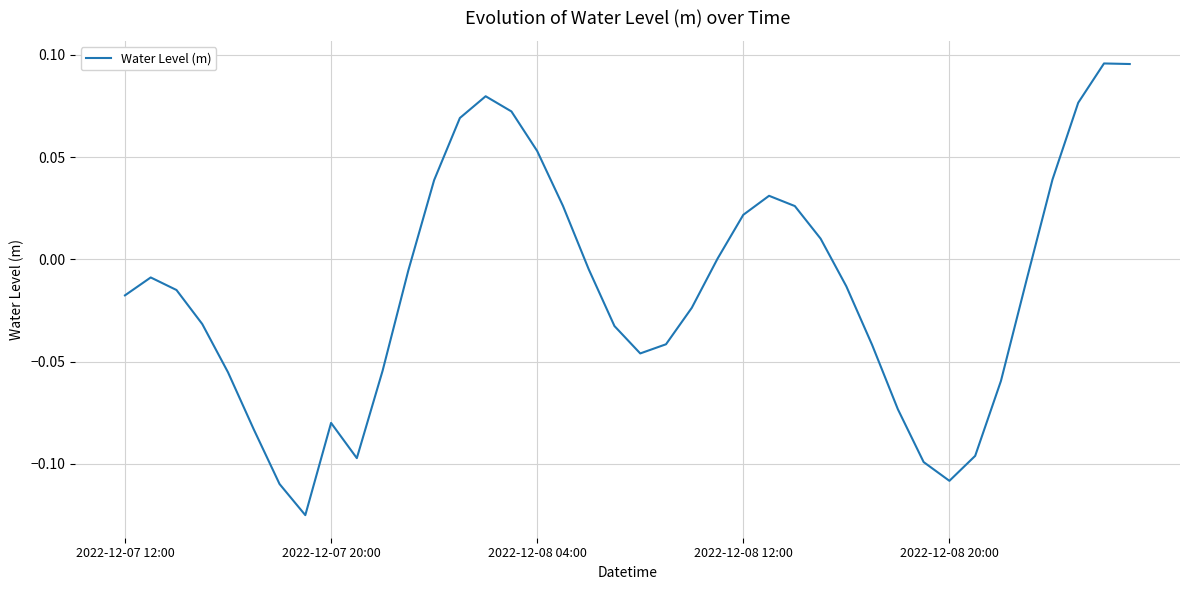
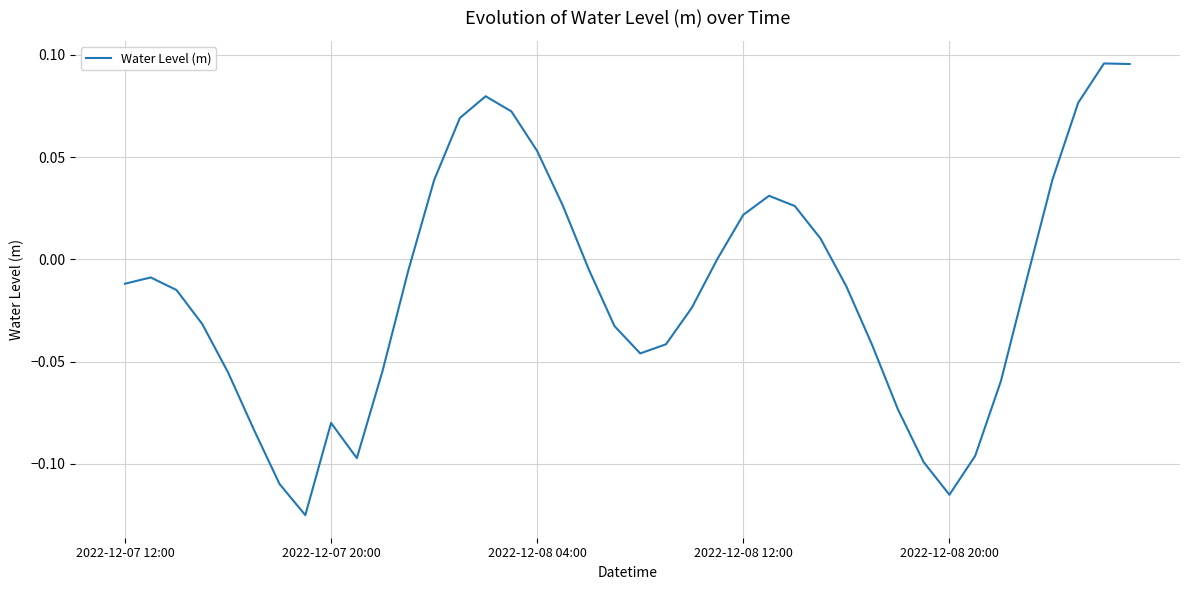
2022-12-07 12:00: -0.018 -> -0.012
2022-12-08 20:00: -0.108 -> -0.115
